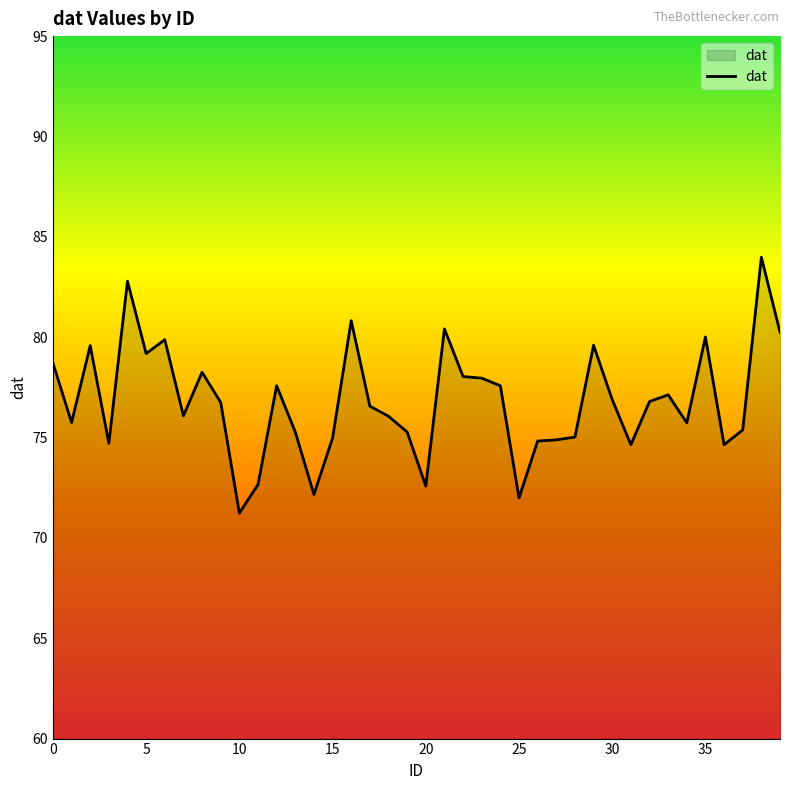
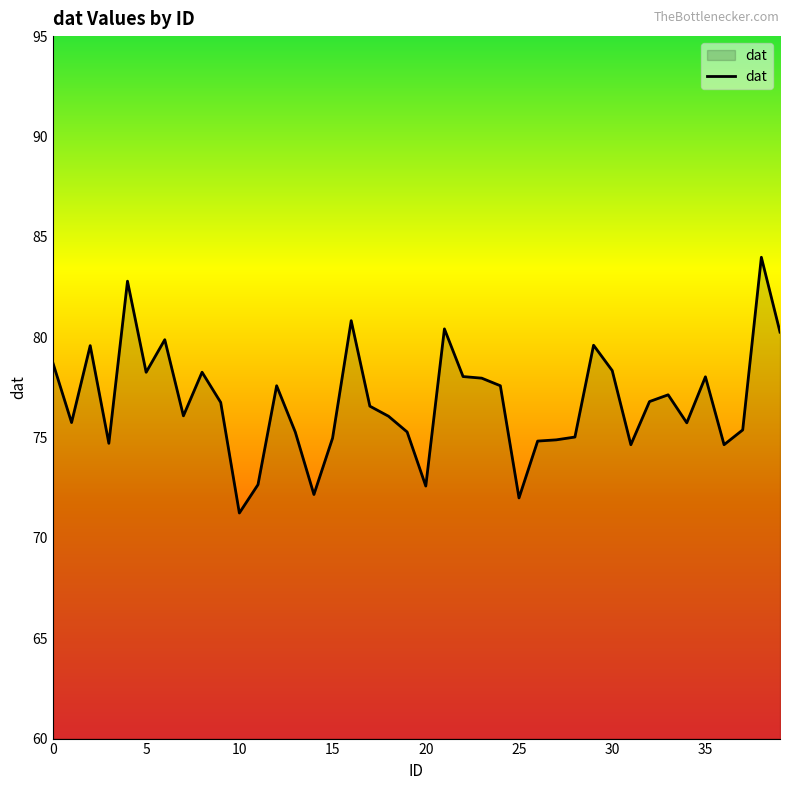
5: 79.2 -> 78.2
30: 76.9 -> 78.3
35: 80.0 -> 78.0
